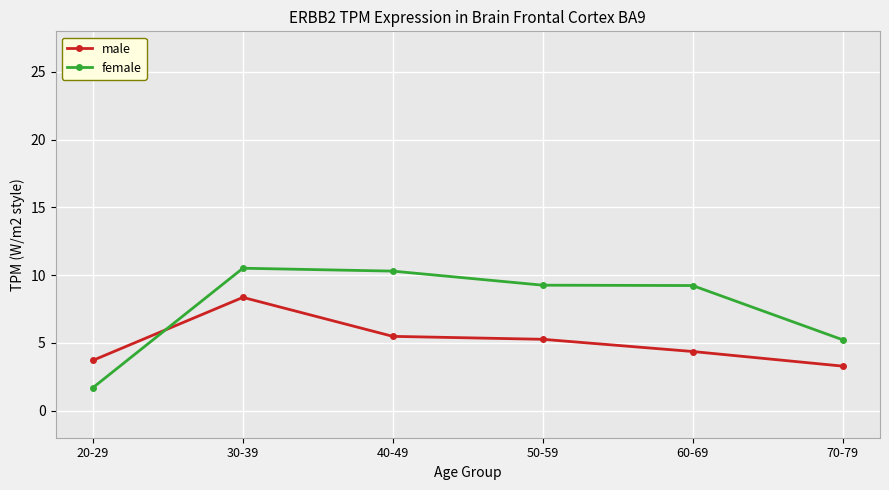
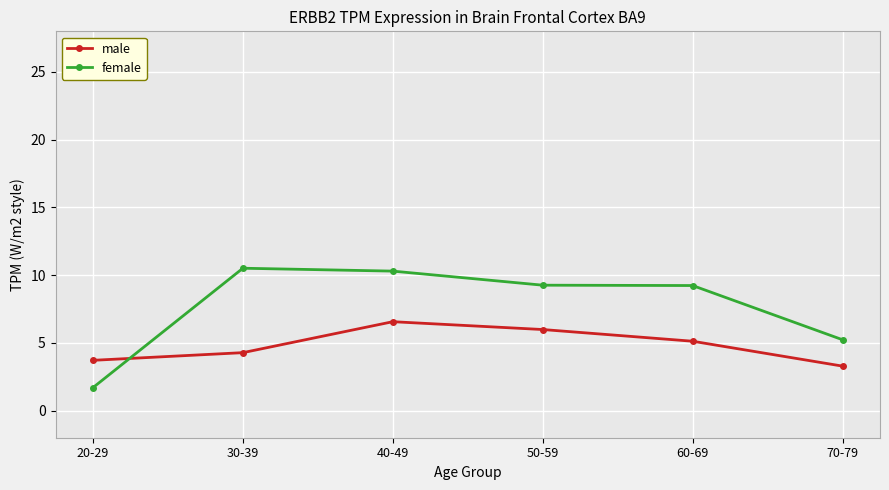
male, 30-39: 8.4 -> 4.3
male, 40-49: 5.5 -> 6.6
male, 50-59: 5.3 -> 6.0
male, 60-69: 4.4 -> 5.1
